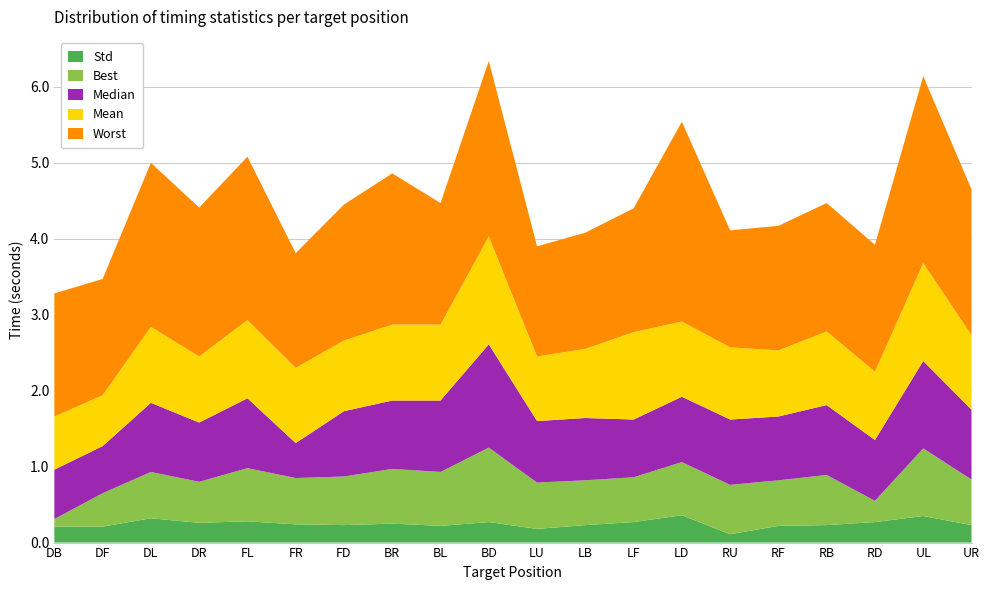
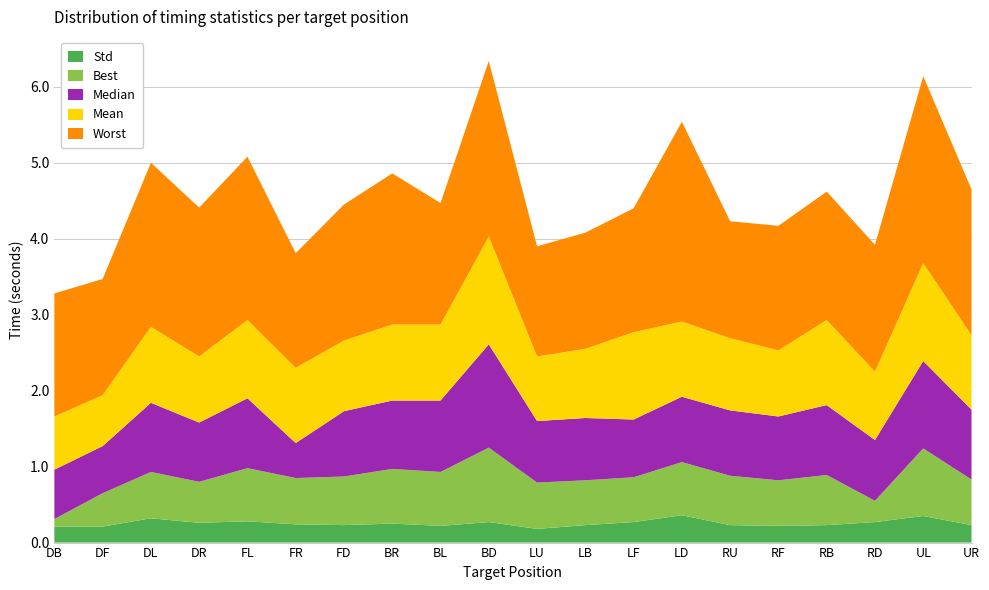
Std, RU: 0.1 -> 0.2
Mean, RB: 1.0 -> 1.1
